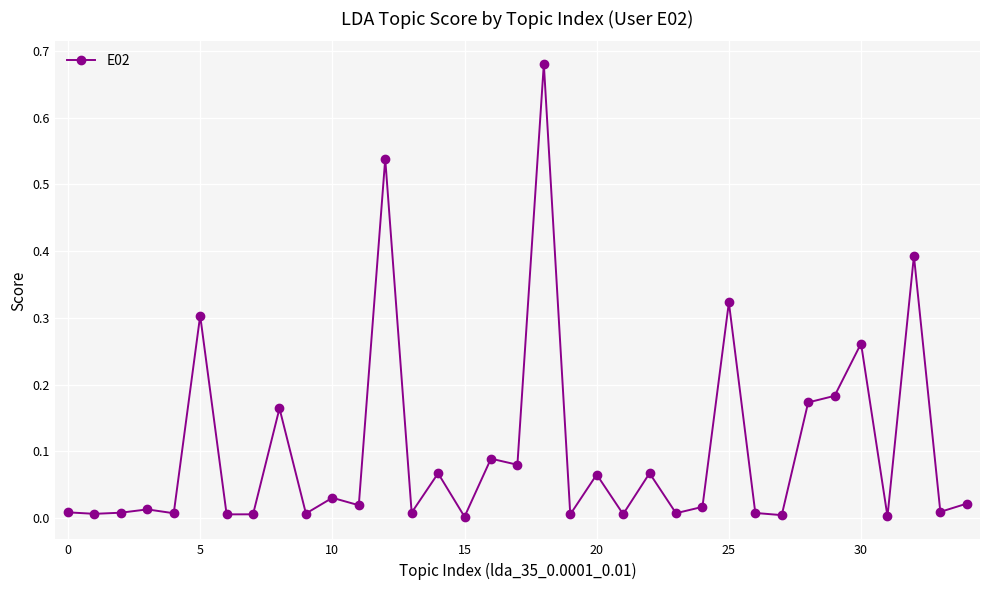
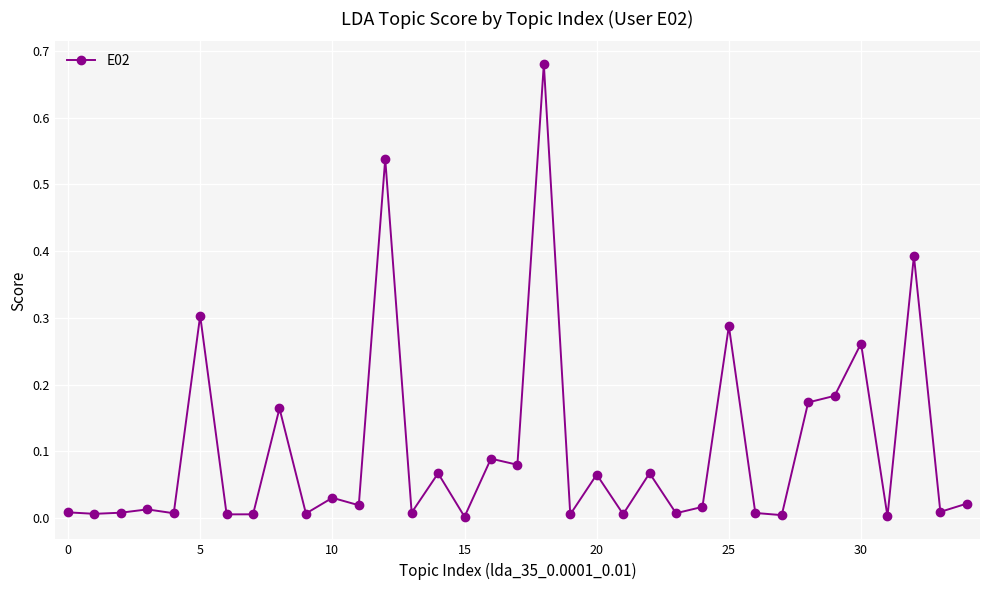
25: 0.32 -> 0.29
